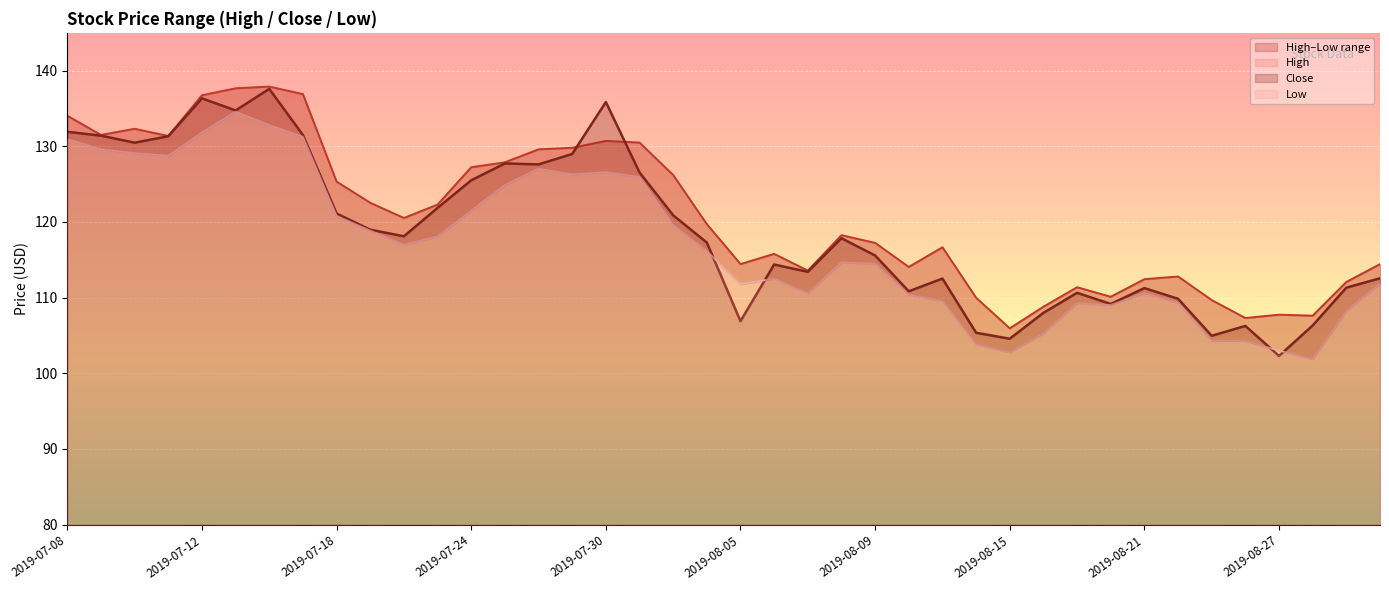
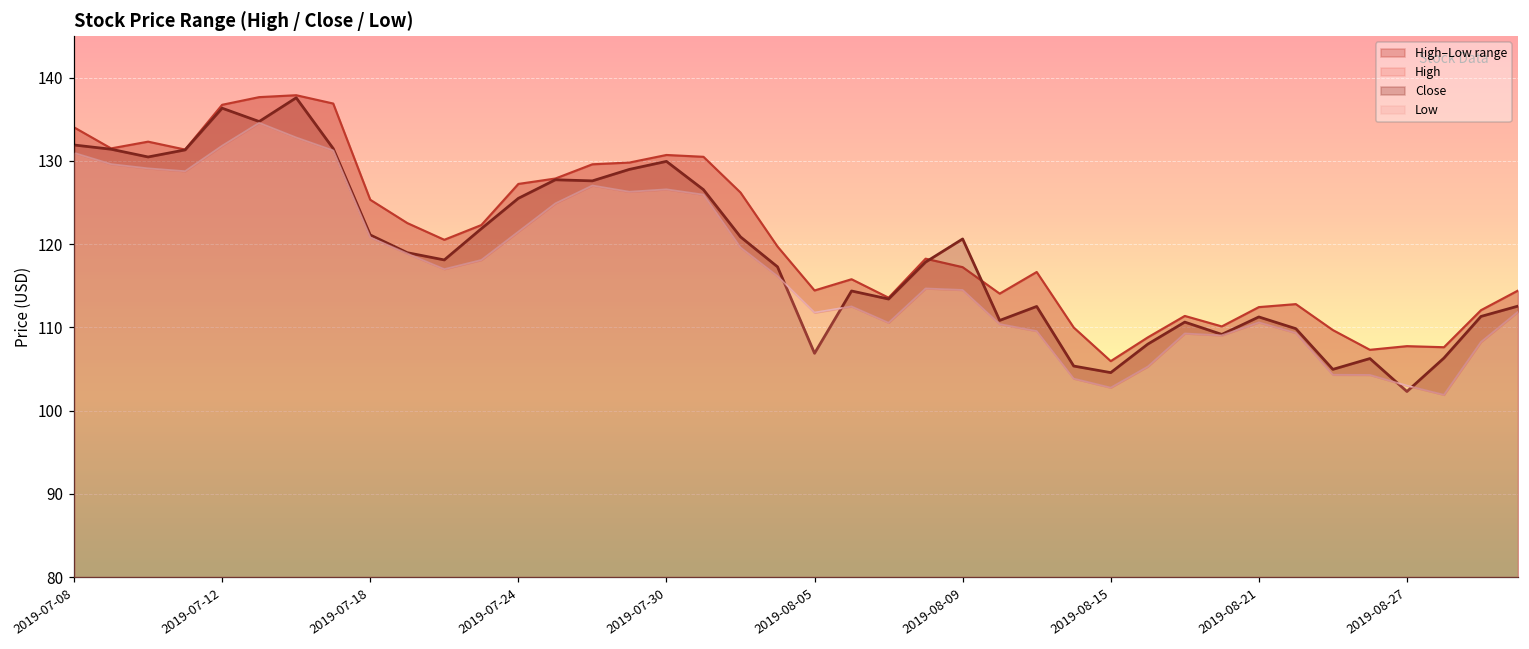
Close, 2019-07-30: 136 -> 130
Close, 2019-08-09: 116 -> 121
